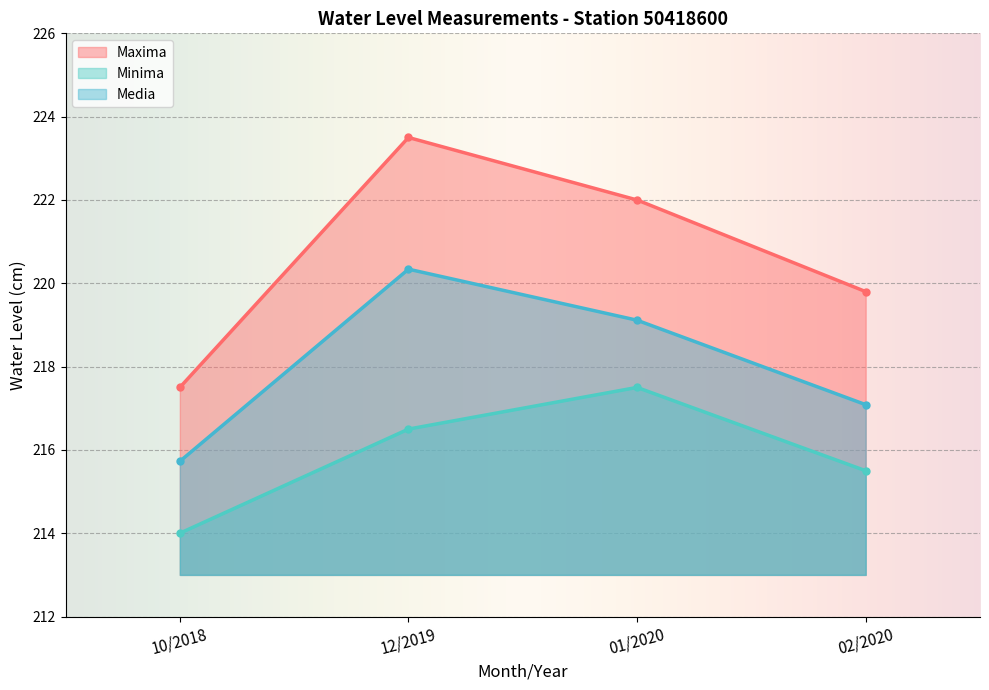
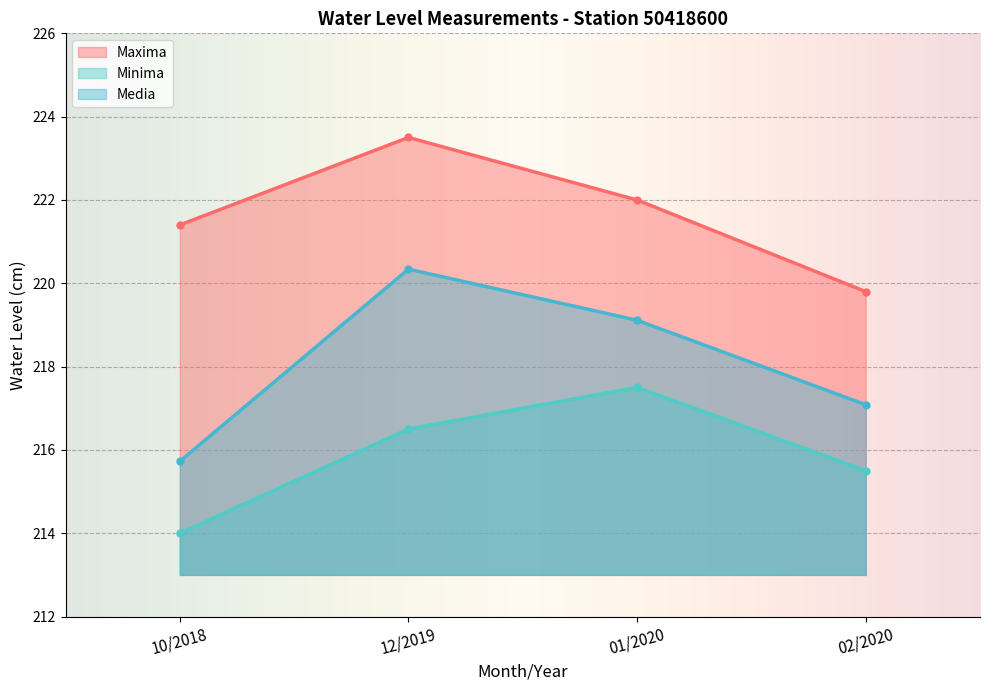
Maxima, 10/2018: 217.5 -> 221.4
